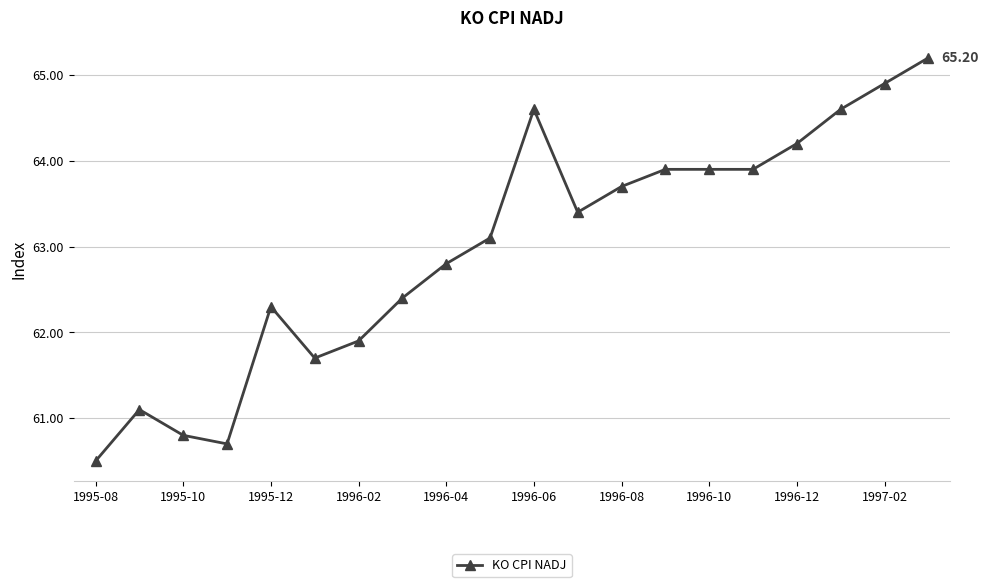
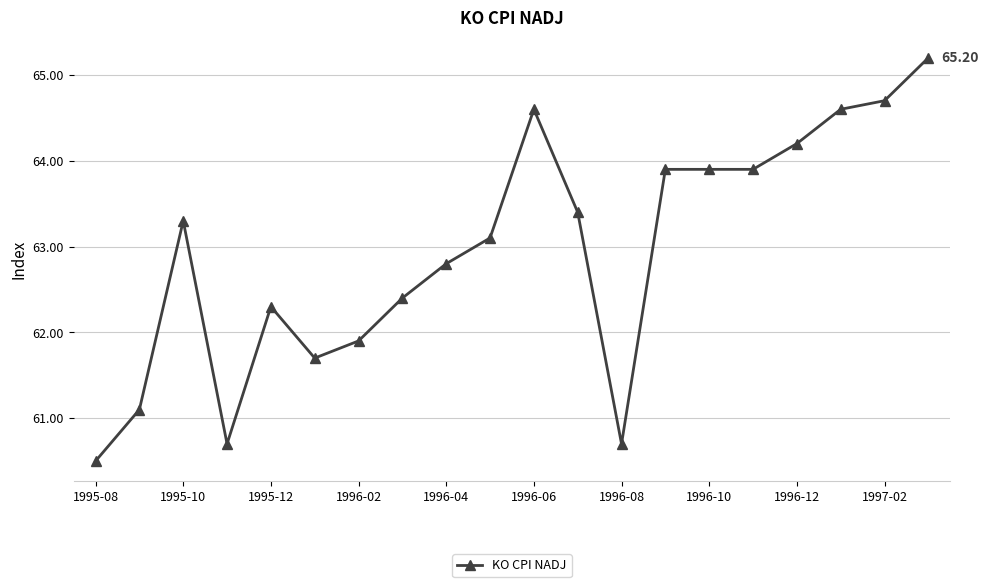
1995-10: 60.8 -> 63.3
1996-08: 63.7 -> 60.7
1997-02: 64.9 -> 64.7
